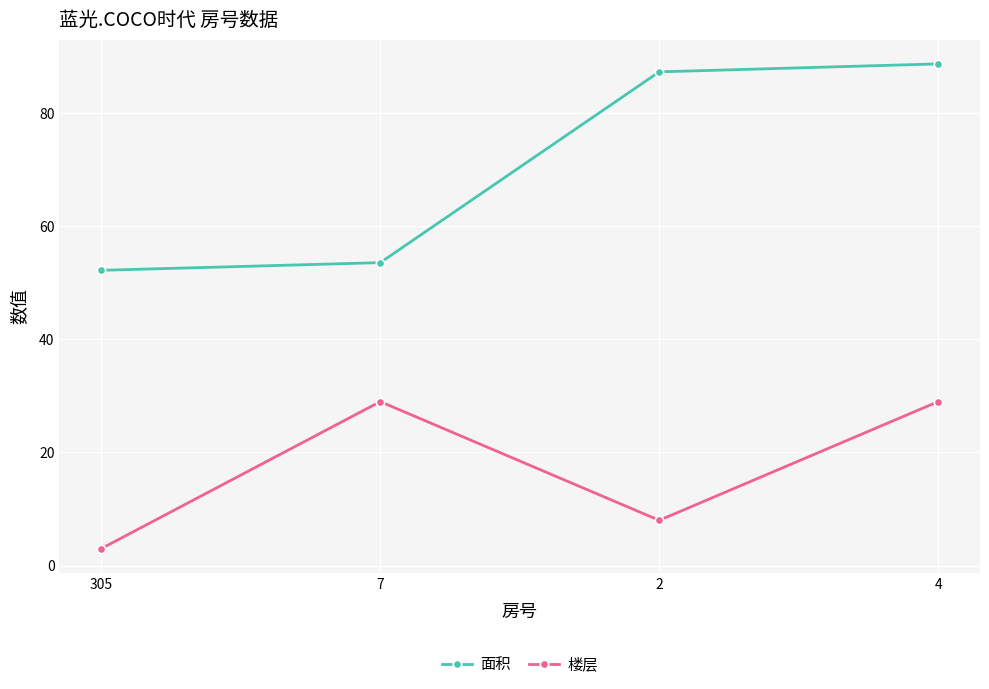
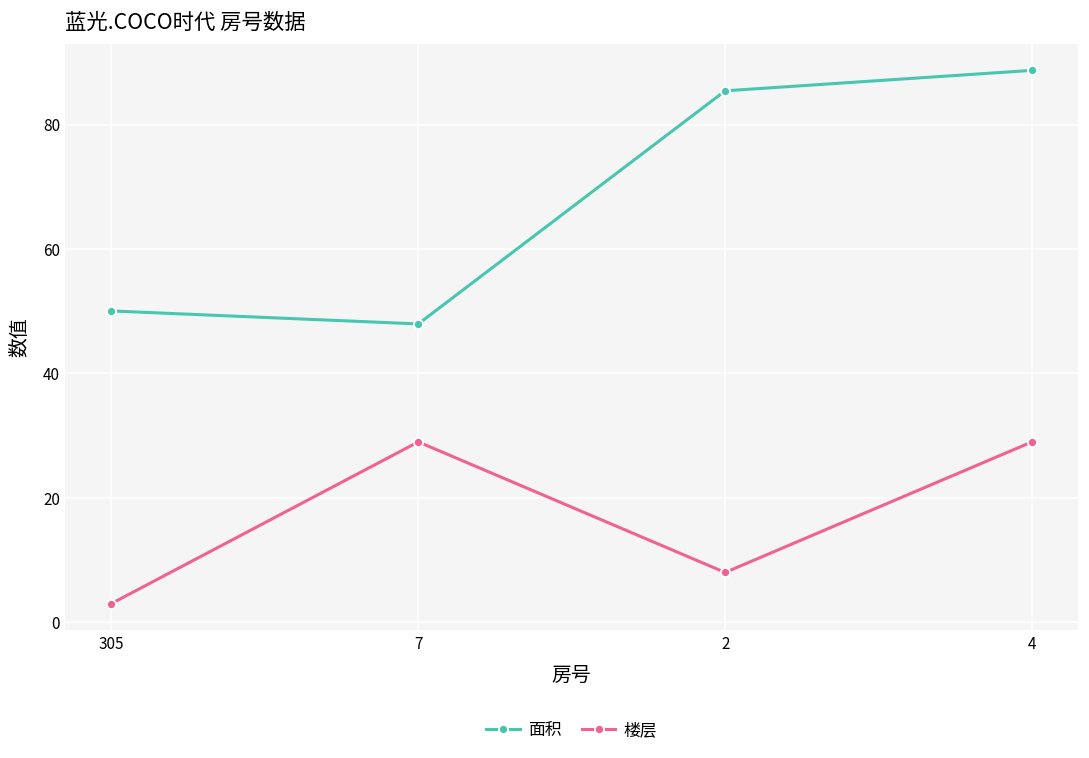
面积, 305: 52 -> 50
面积, 7: 54 -> 48
面积, 2: 87 -> 85
